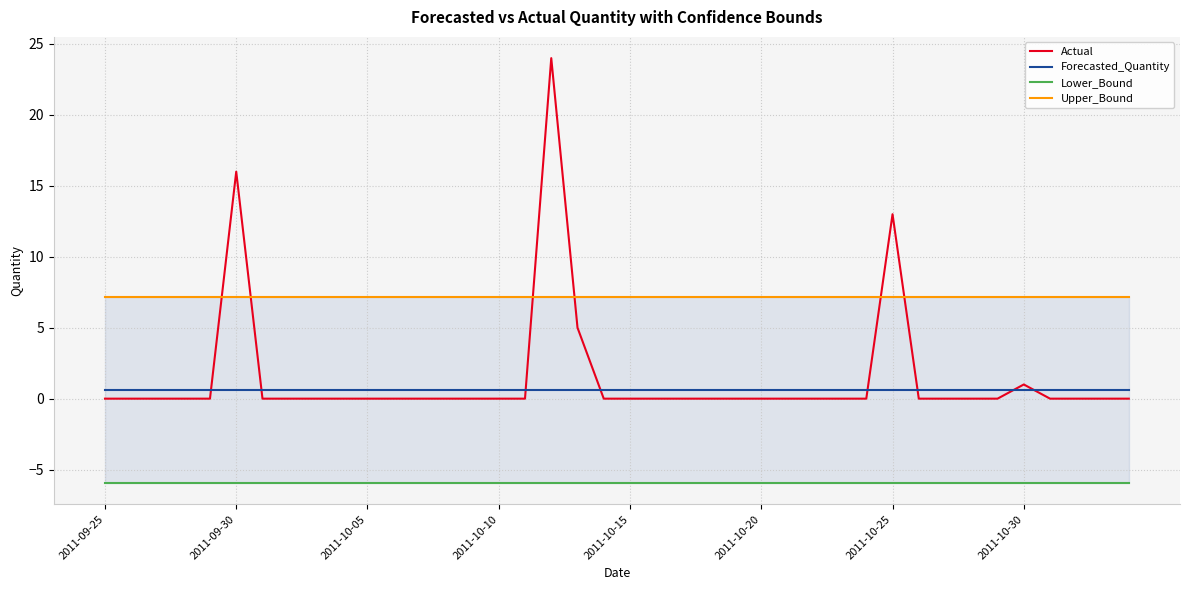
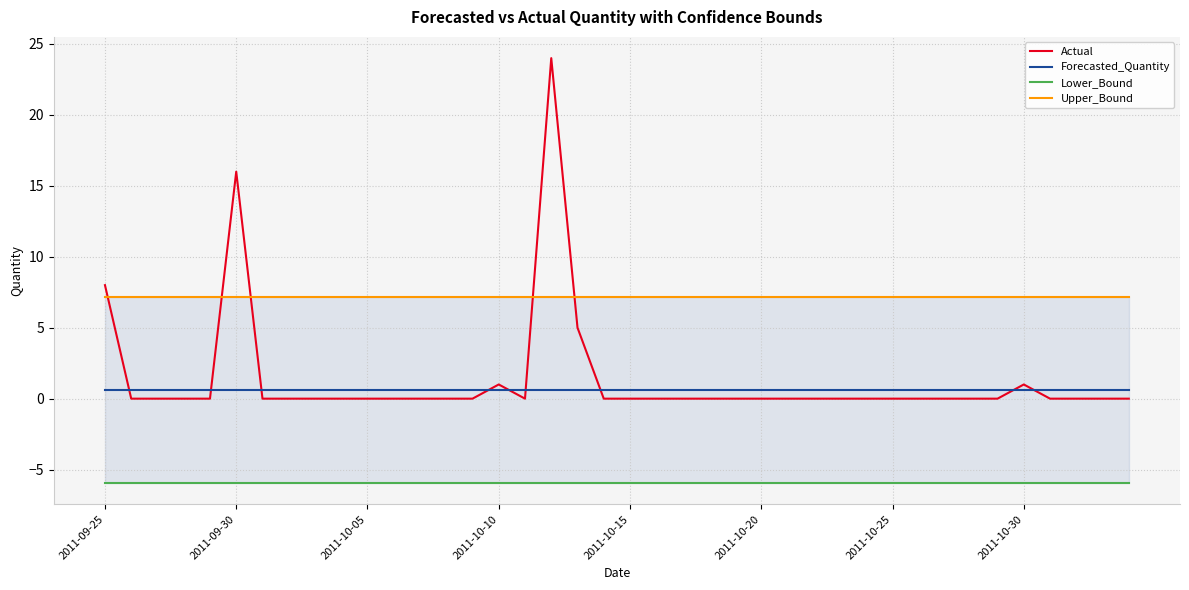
Actual, 2011-09-25: 0 -> 8
Actual, 2011-10-10: 0 -> 1
Actual, 2011-10-25: 13 -> 0
